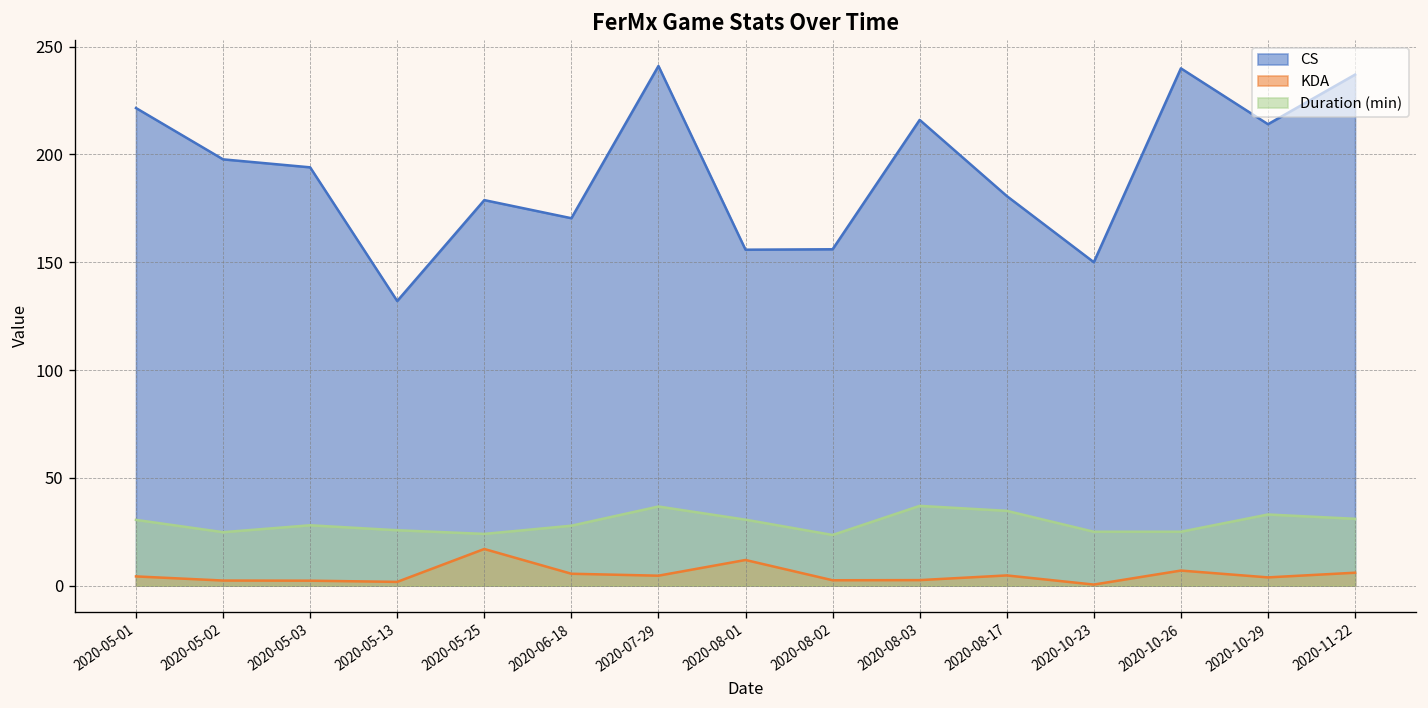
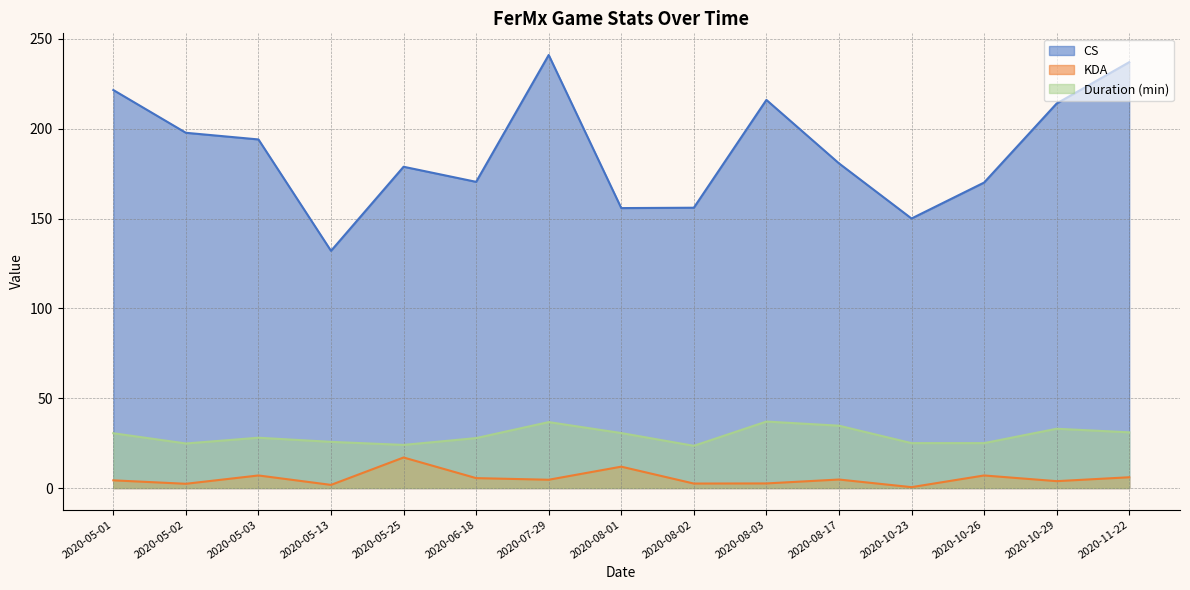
KDA, 2020-05-03: 2 -> 7
CS, 2020-10-26: 240 -> 170
